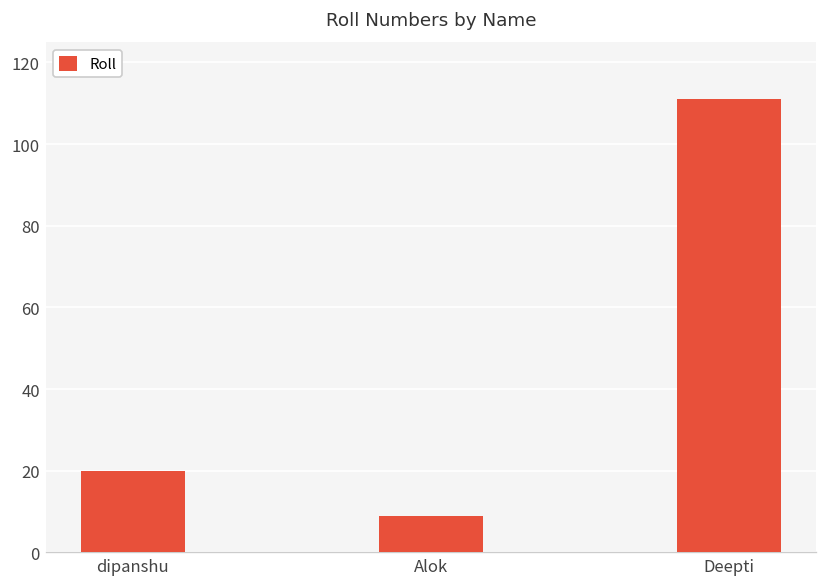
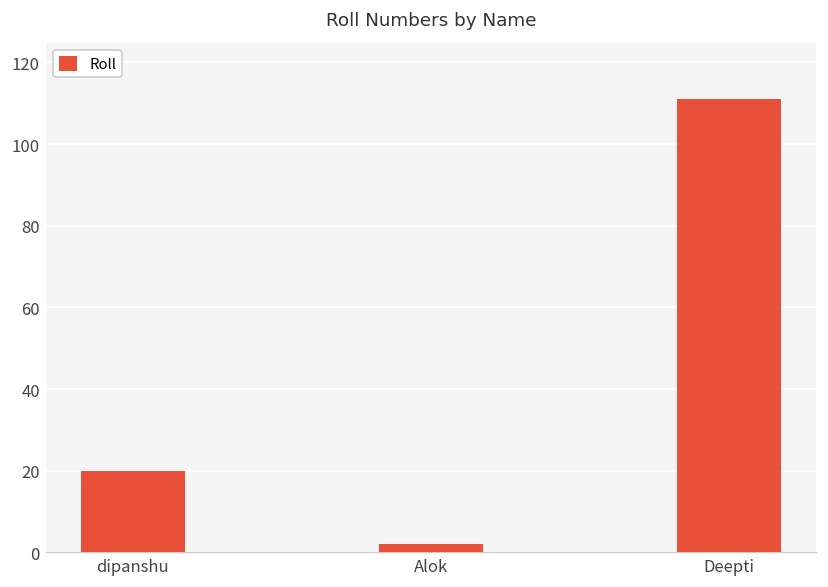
Alok: 9 -> 2
